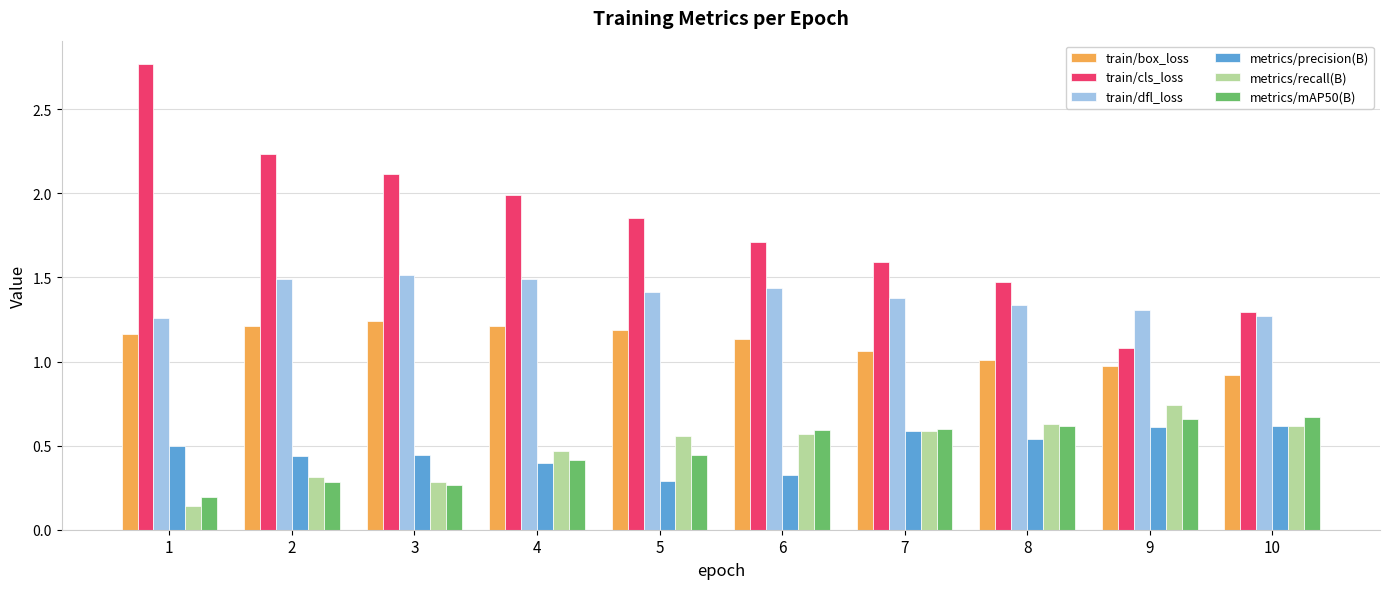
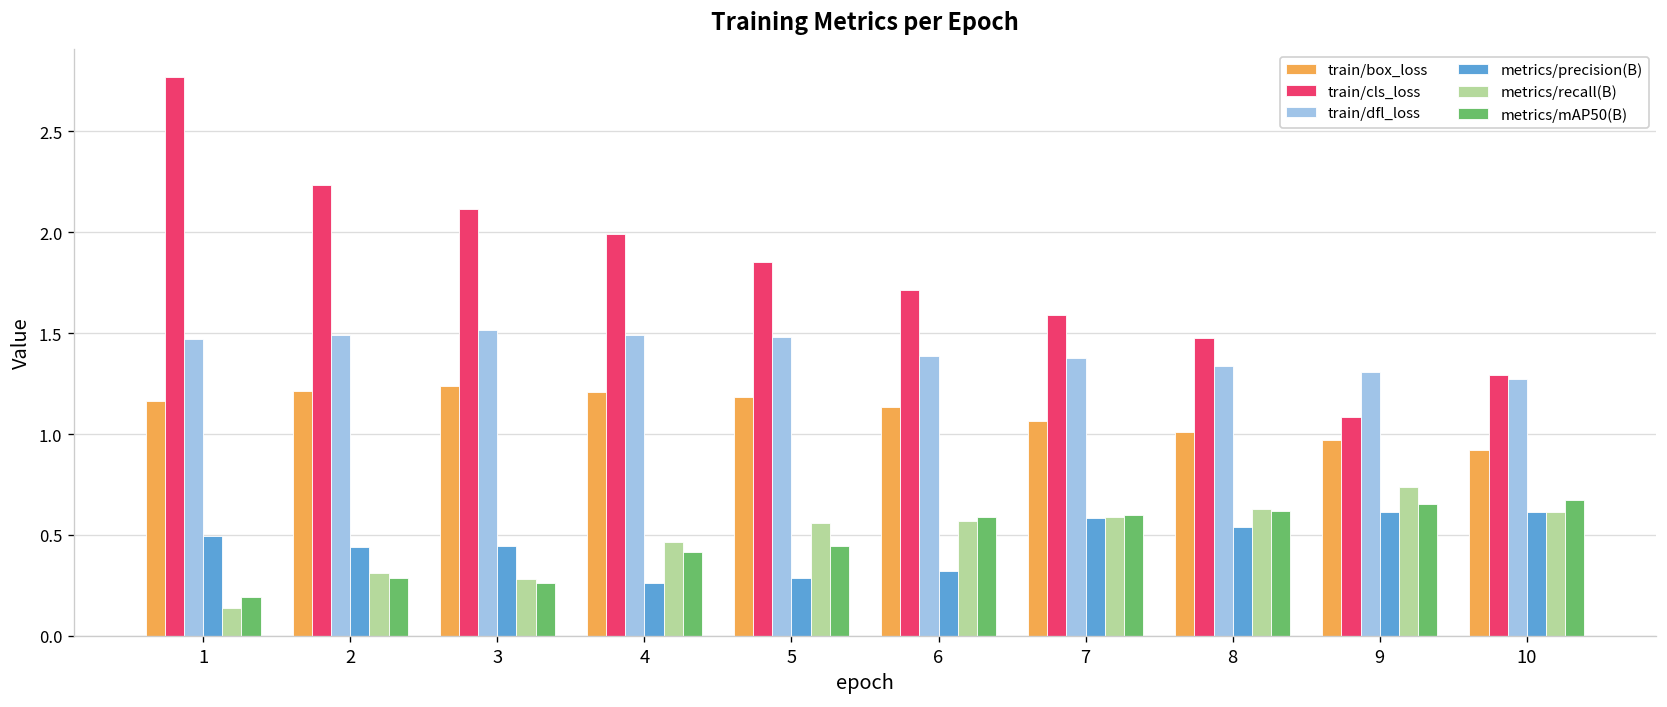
train/dfl_loss, 1: 1.26 -> 1.47
metrics/precision(B), 4: 0.40 -> 0.26
train/dfl_loss, 5: 1.42 -> 1.48
train/dfl_loss, 6: 1.44 -> 1.39
